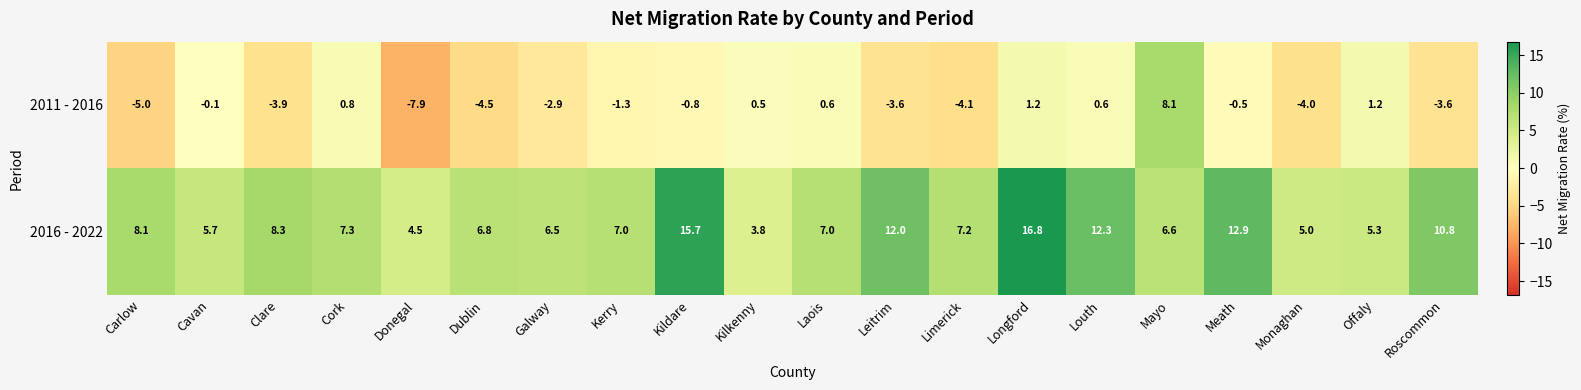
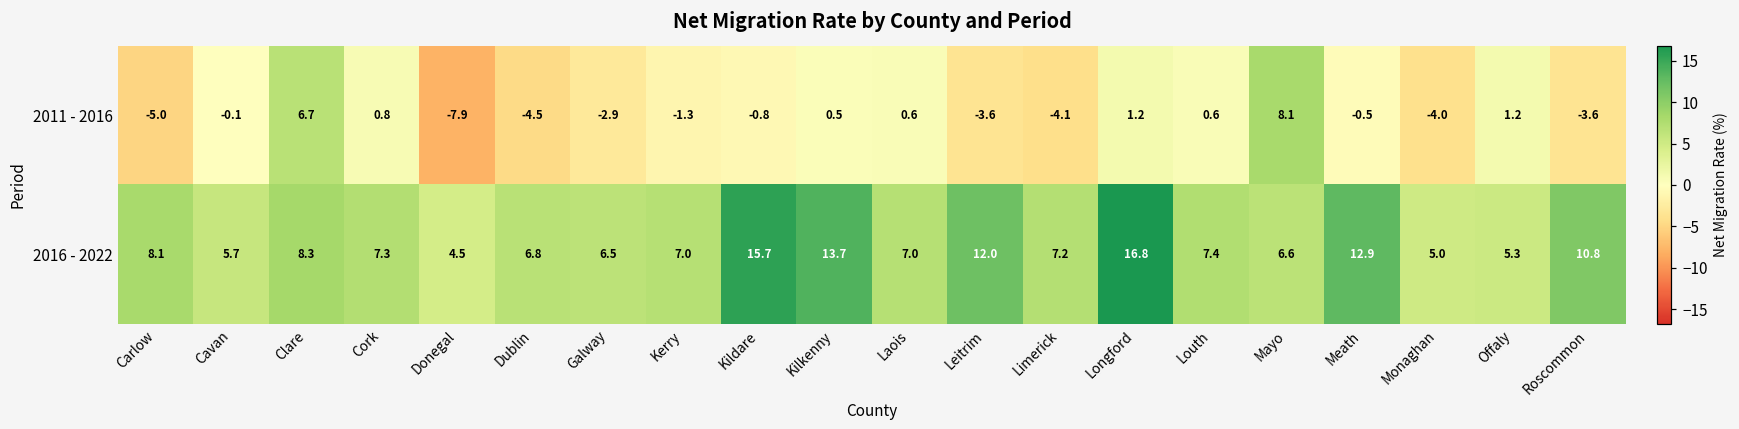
2011 - 2016, Clare: -3.9 -> 6.7
2016 - 2022, Kilkenny: 3.8 -> 13.7
2016 - 2022, Louth: 12.3 -> 7.4
